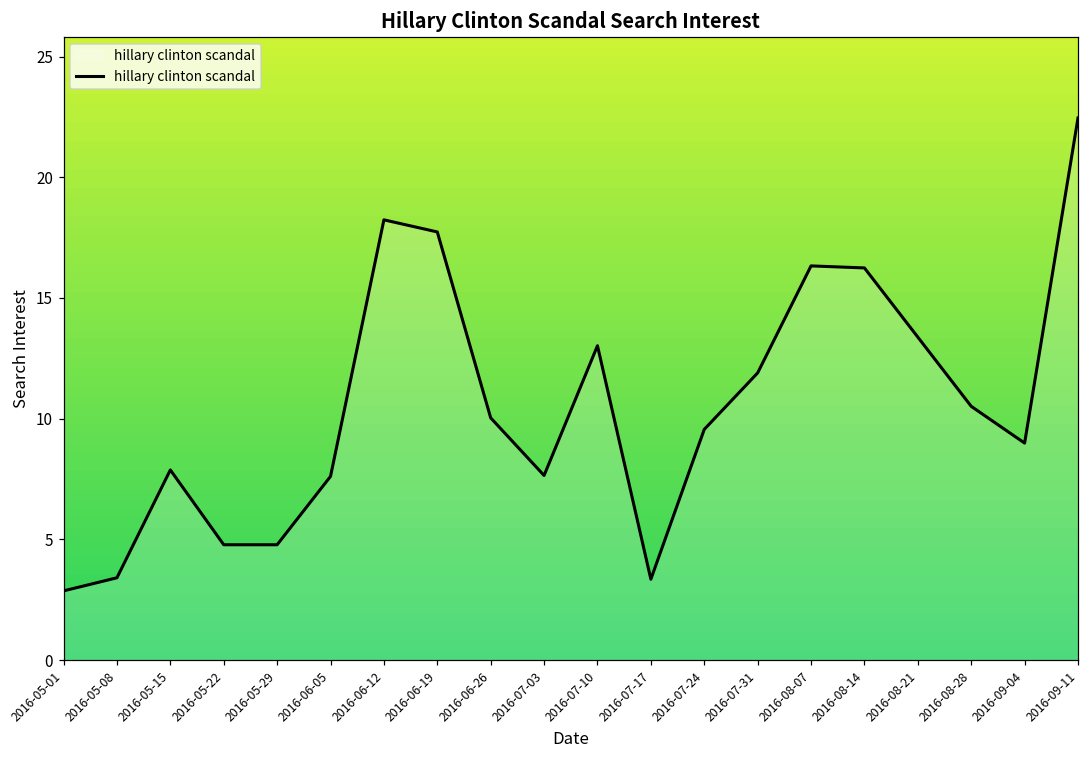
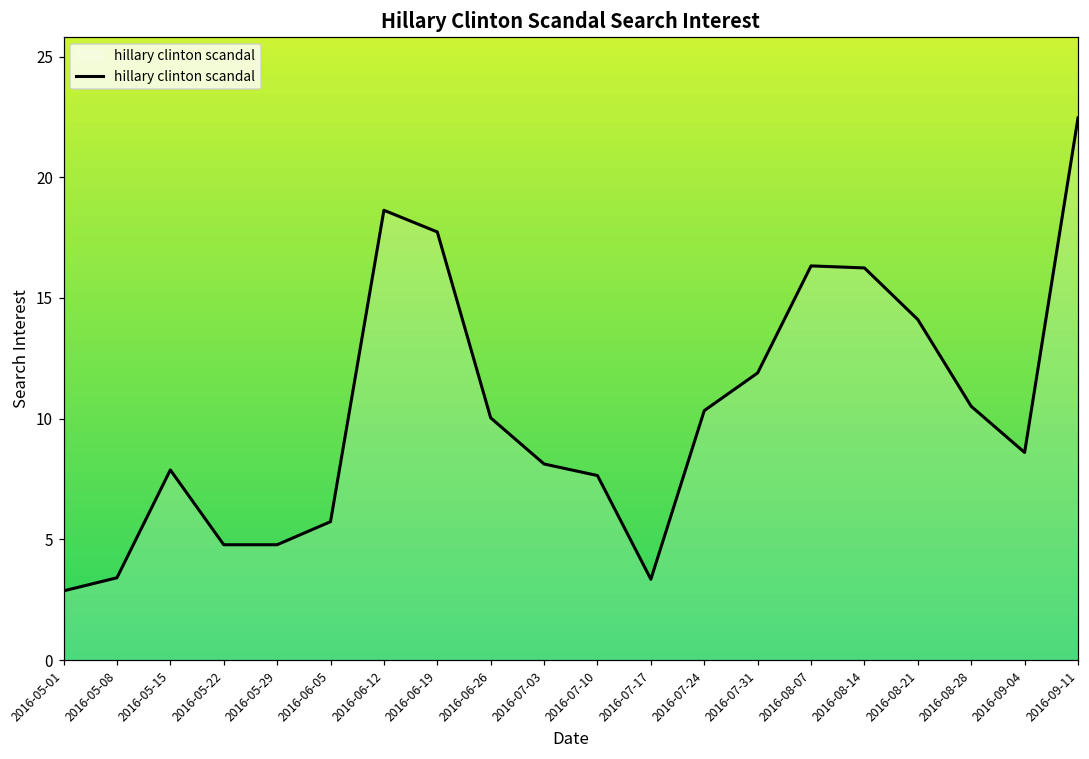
2016-06-05: 7.6 -> 5.7
2016-06-12: 18.2 -> 18.6
2016-07-03: 7.6 -> 8.1
2016-07-10: 13.0 -> 7.6
2016-07-24: 9.6 -> 10.3
2016-08-21: 13.4 -> 14.1
2016-09-04: 9.0 -> 8.6
